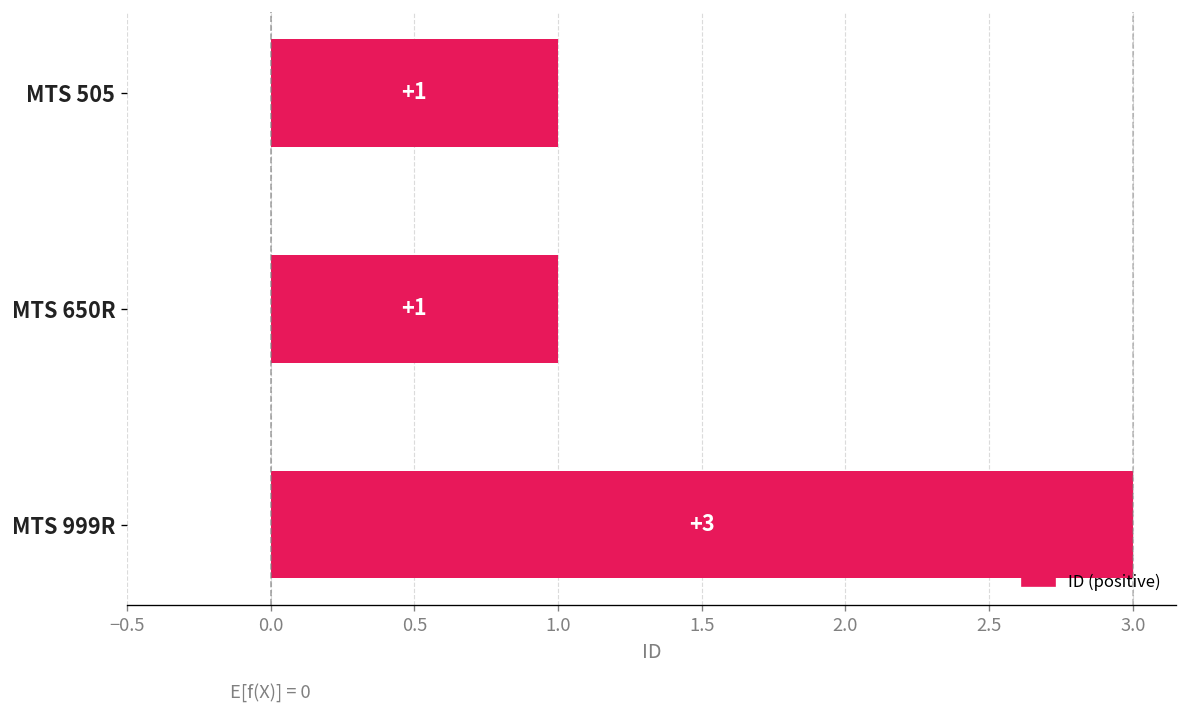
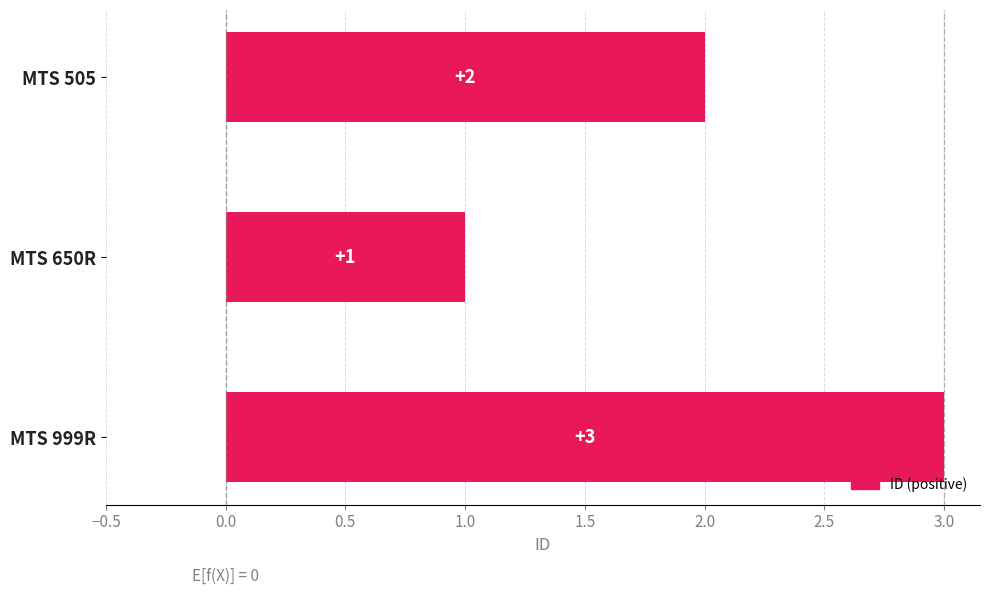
MTS 505: +1 -> +2
